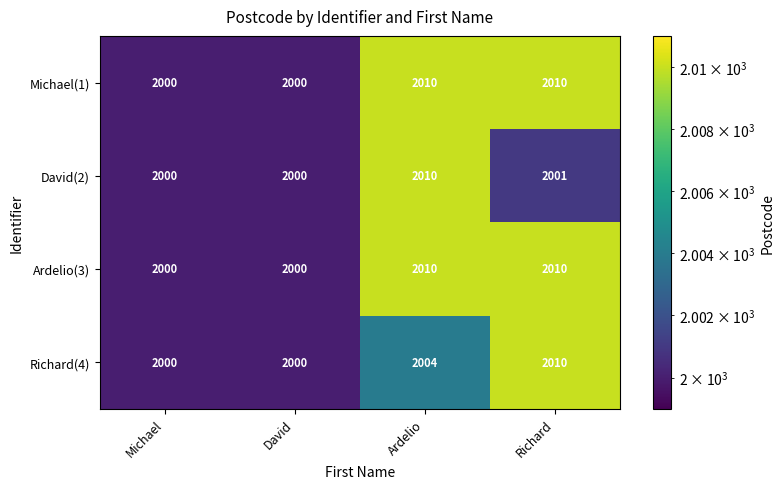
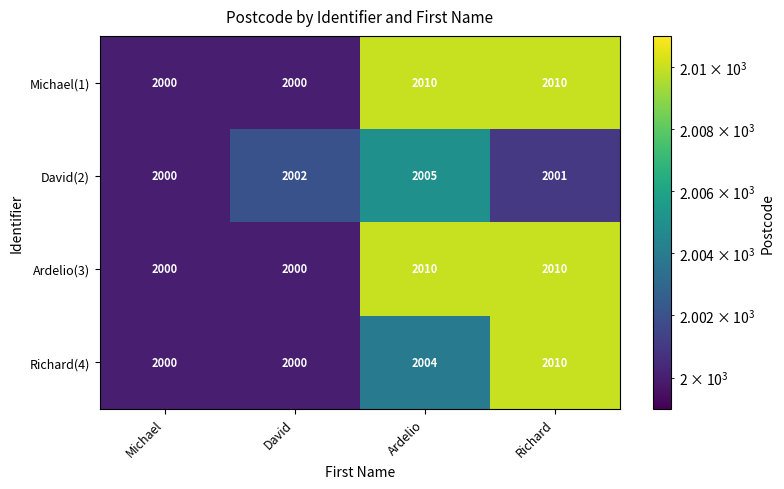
David(2), David: 2000 -> 2002
David(2), Ardelio: 2010 -> 2005
